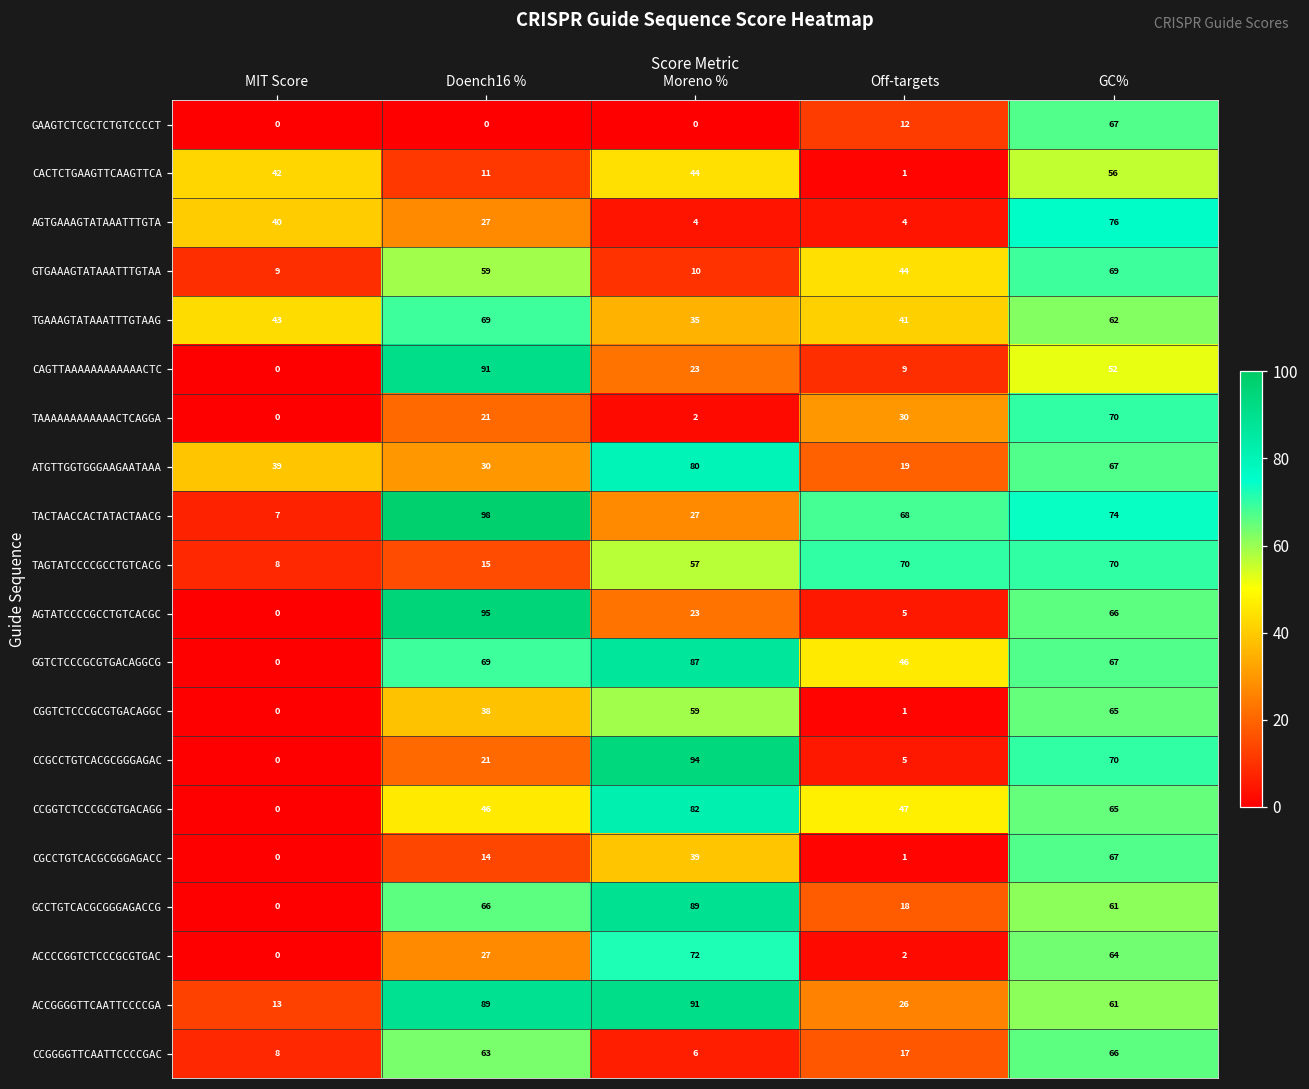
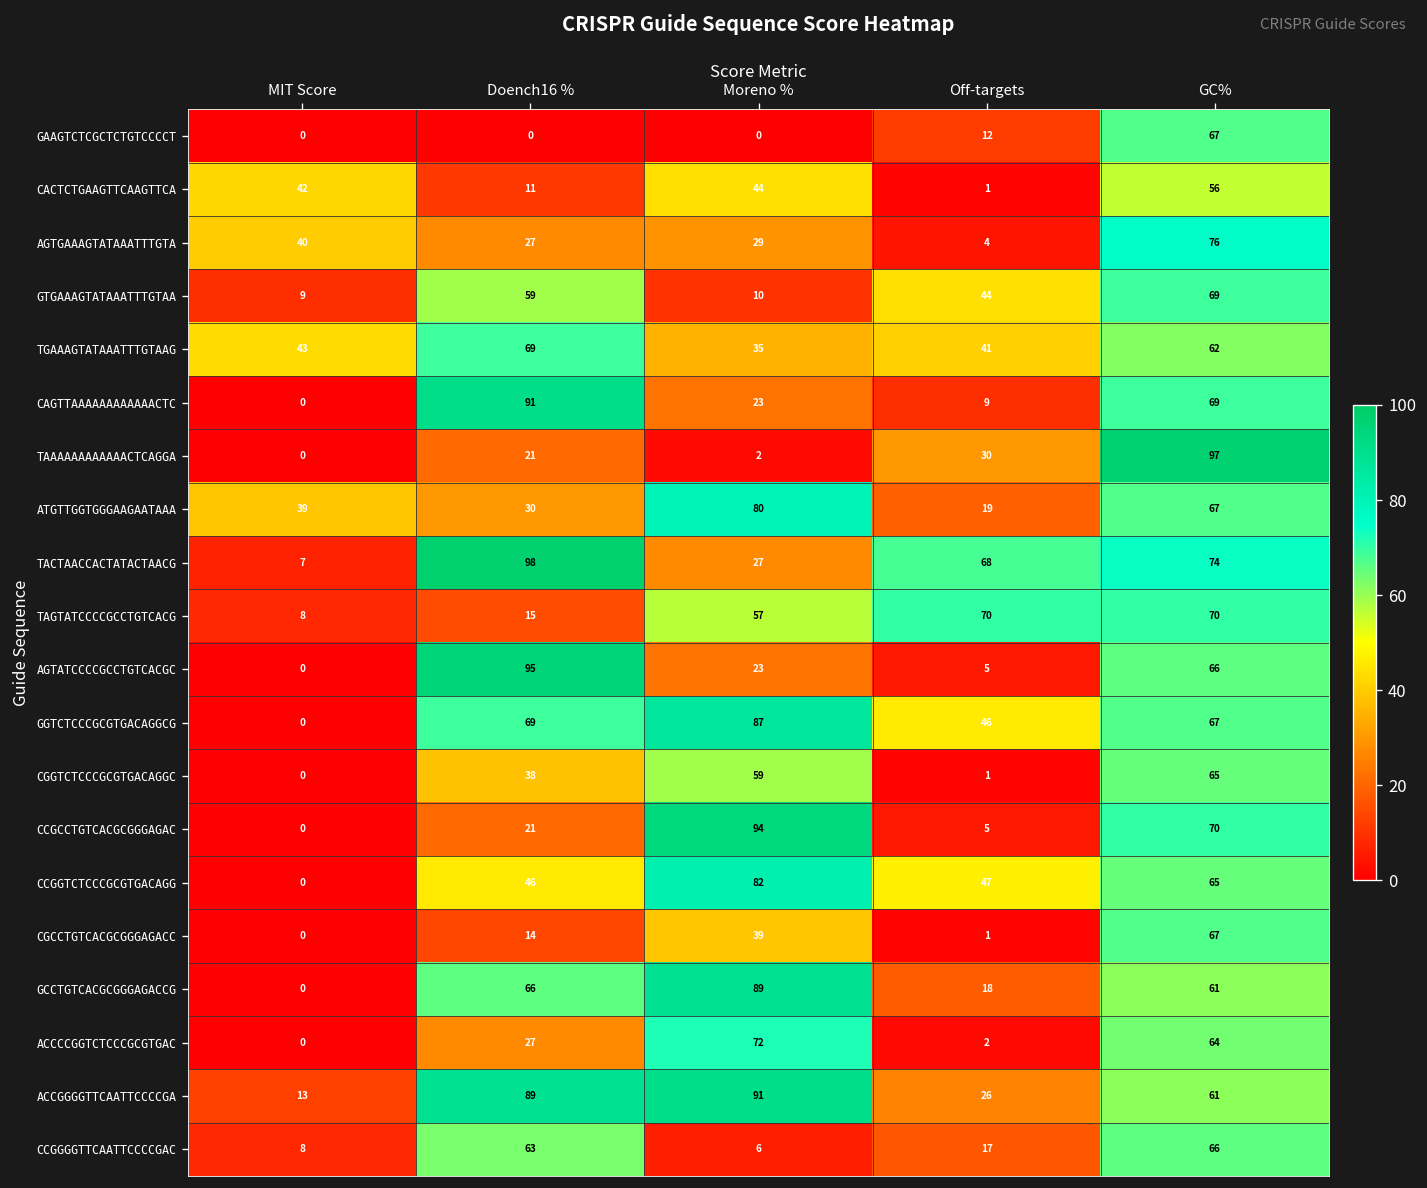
AGTGAAAGTATAAATTTGTA, Moreno %: 4 -> 29
CAGTTAAAAAAAAAAAACTC, GC%: 52 -> 69
TAAAAAAAAAAAACTCAGGA, GC%: 70 -> 97
